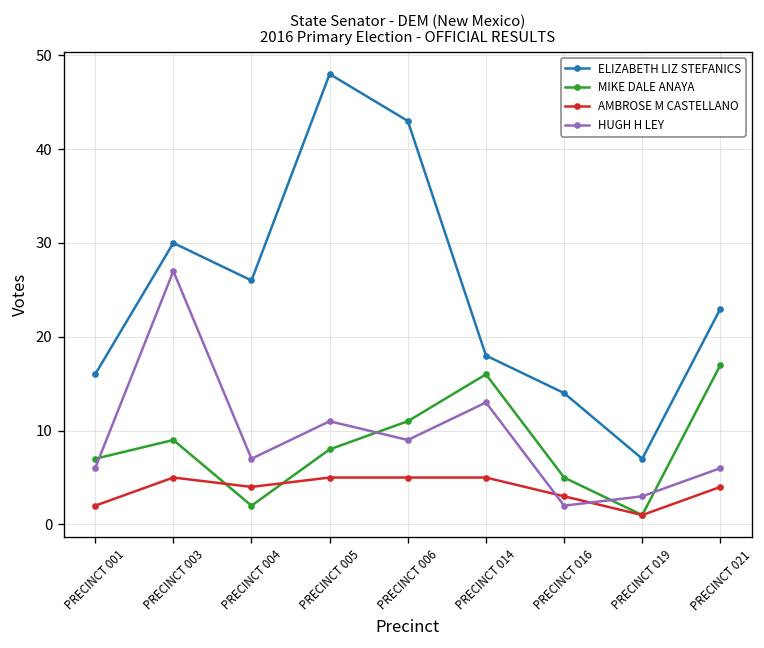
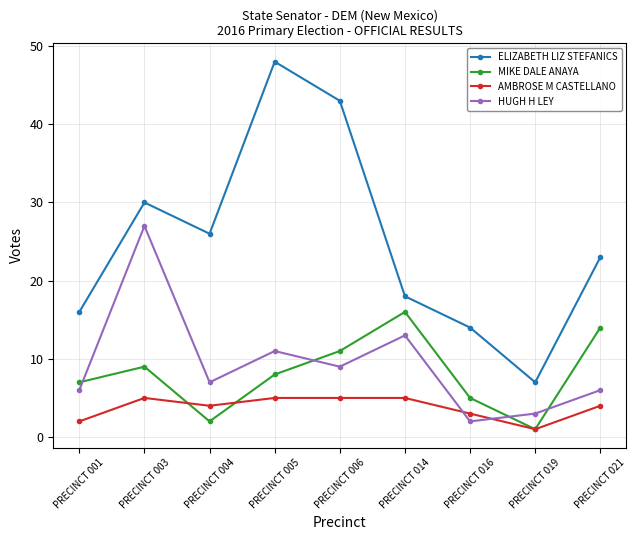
MIKE DALE ANAYA, PRECINCT 021: 17 -> 14
